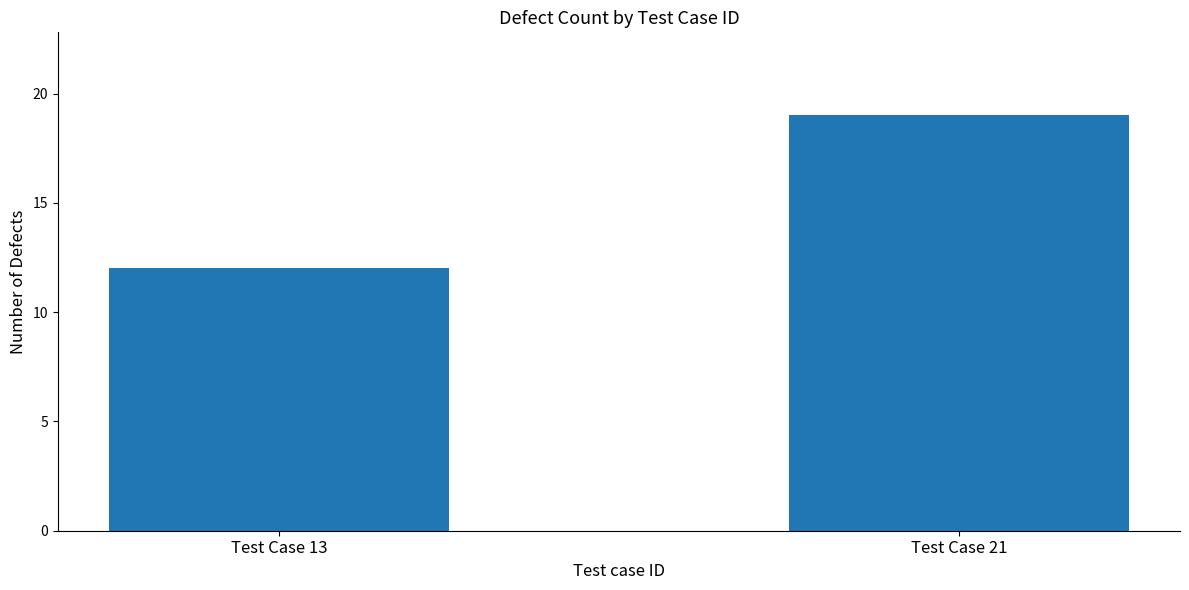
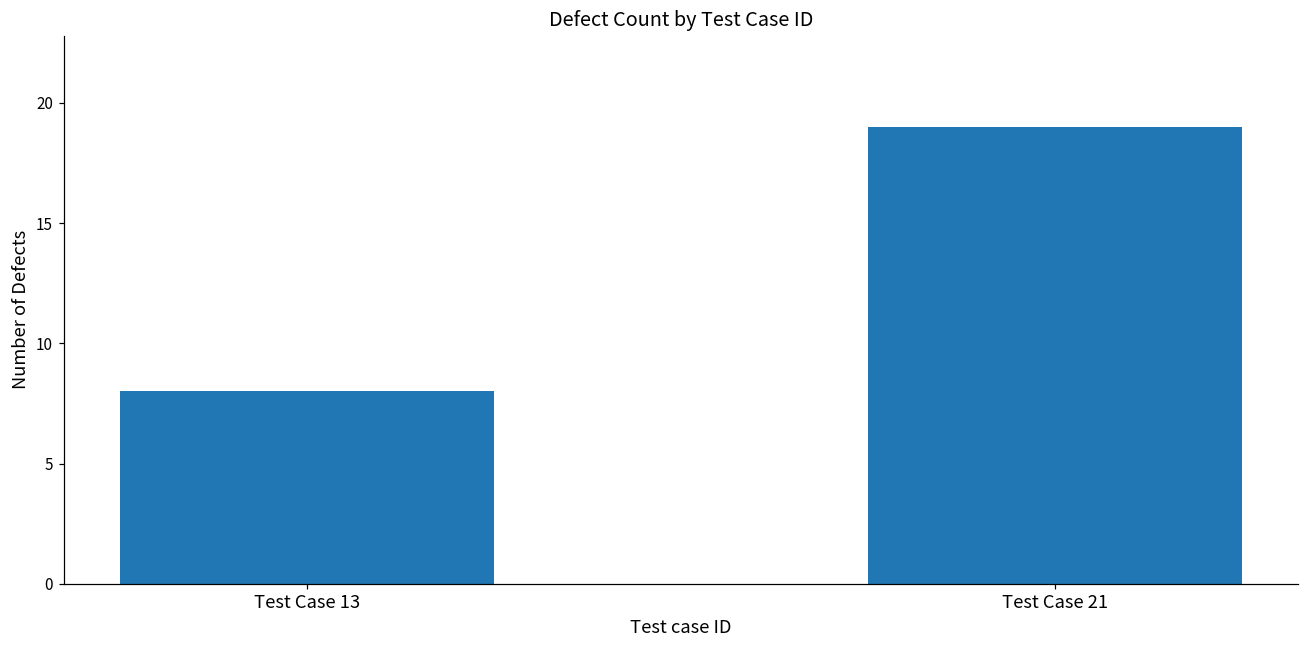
Test Case 13: 12 -> 8
